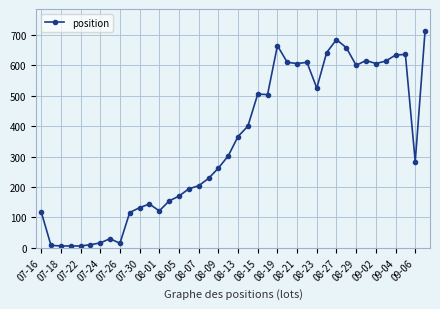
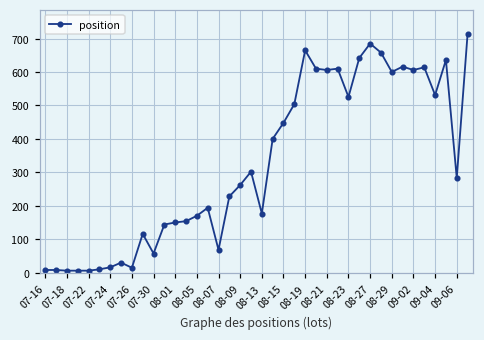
07-16: 120 -> 10
07-30: 130 -> 60
08-01: 120 -> 150
08-07: 200 -> 70
08-13: 370 -> 180
08-15: 510 -> 450
09-04: 630 -> 530
